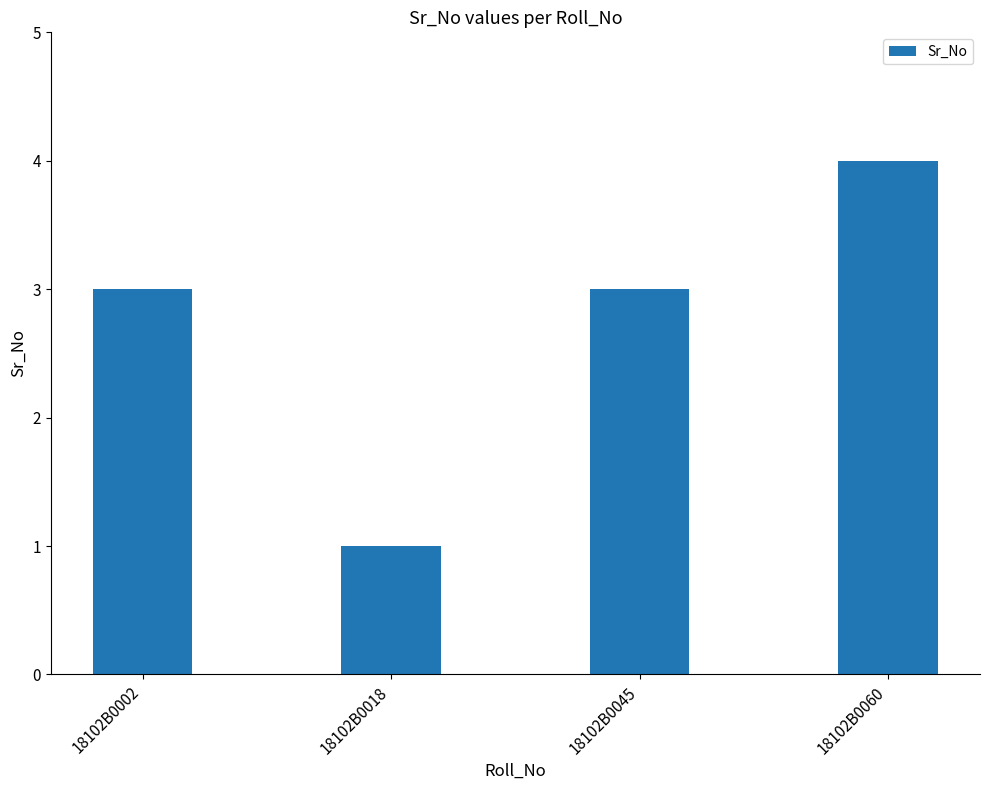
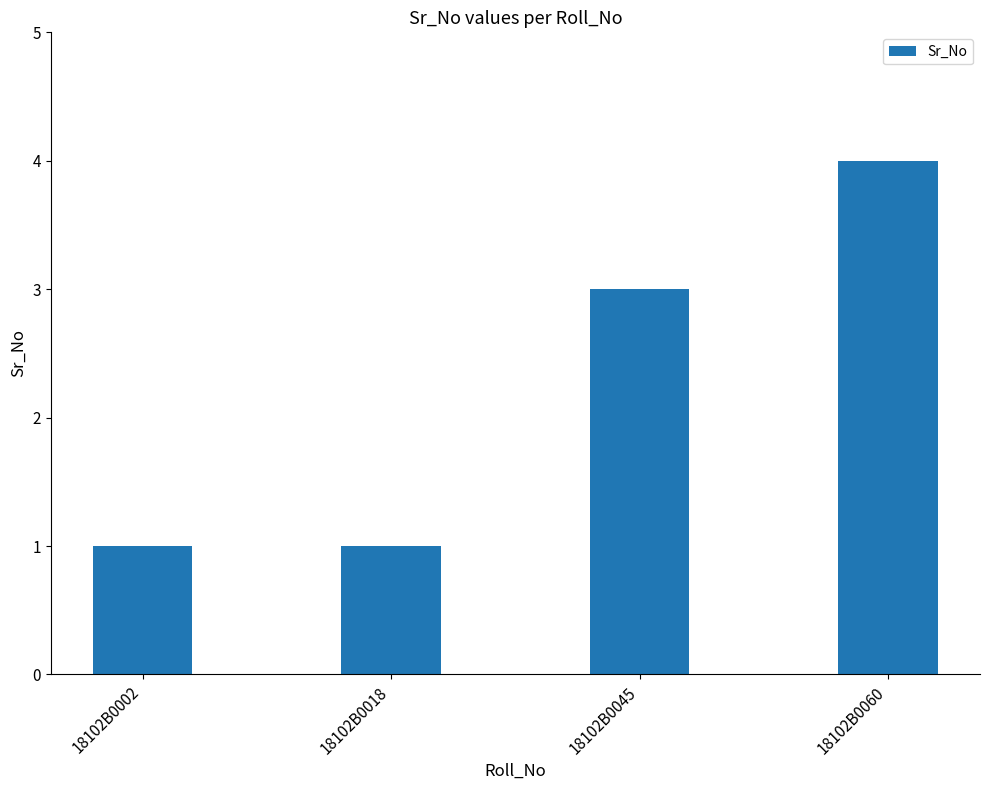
18102B0002: 3 -> 1
